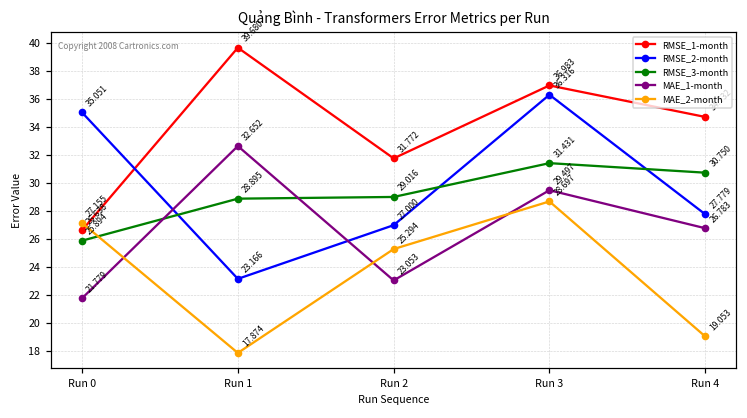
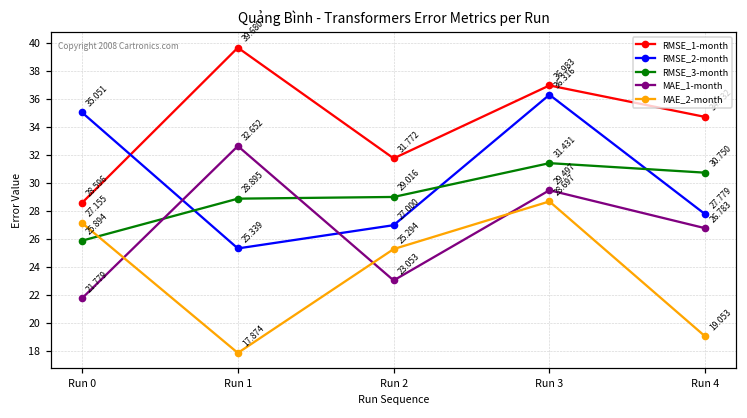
RMSE_1-month, Run 0: 26.638 -> 28.596
RMSE_2-month, Run 1: 23.166 -> 25.339
